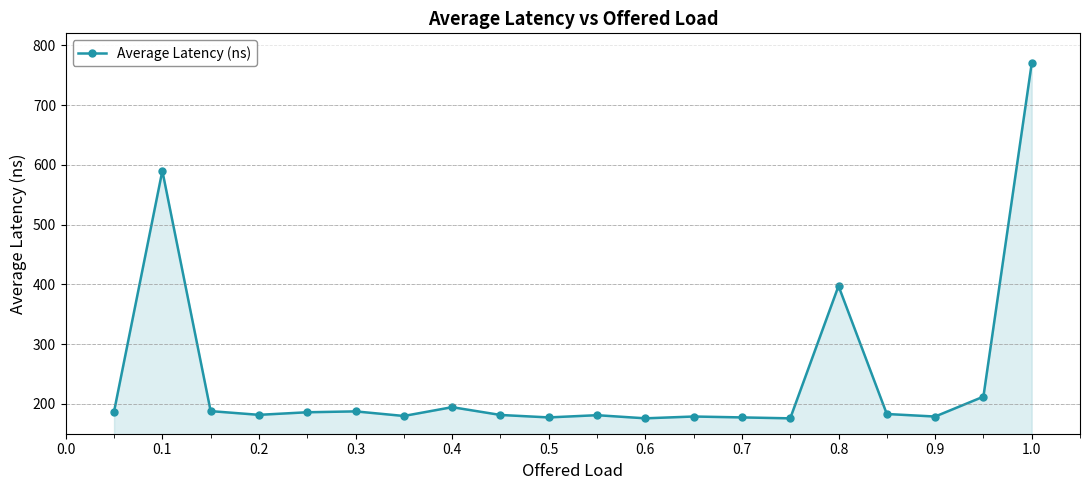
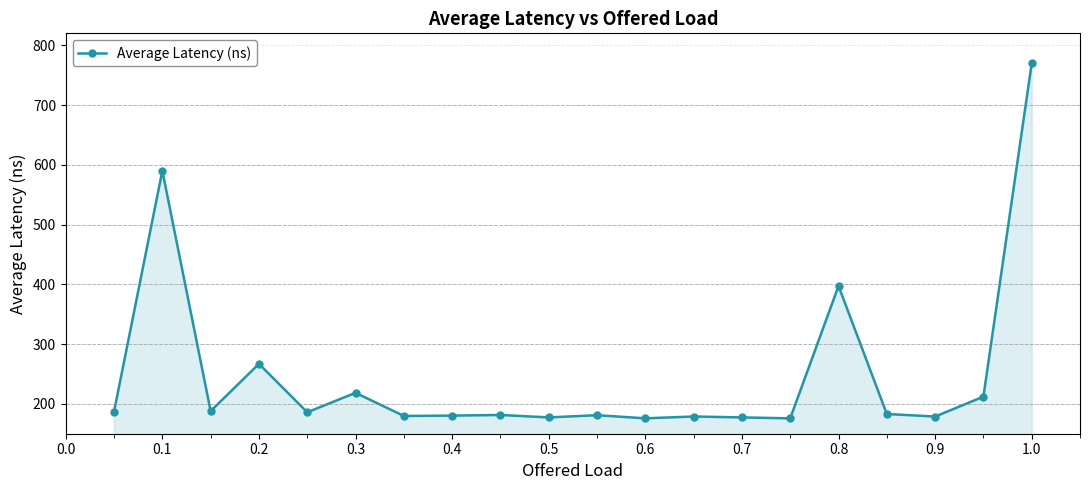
0.2: 180 -> 270
0.3: 190 -> 220
0.4: 190 -> 180
